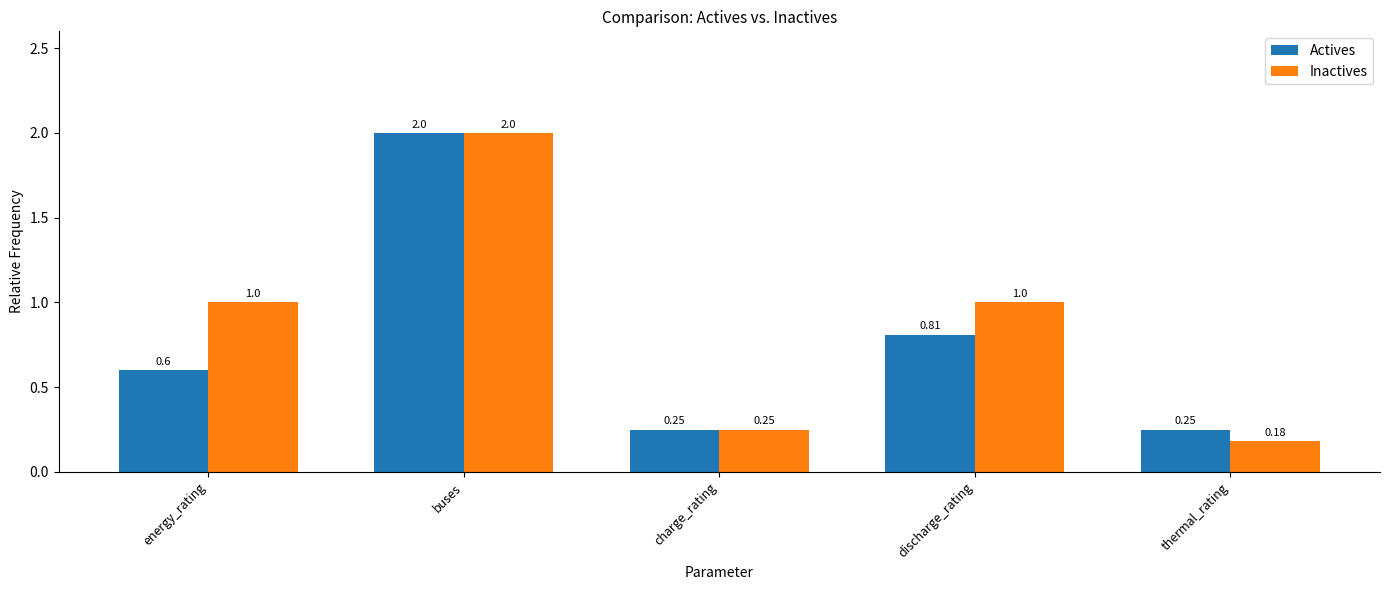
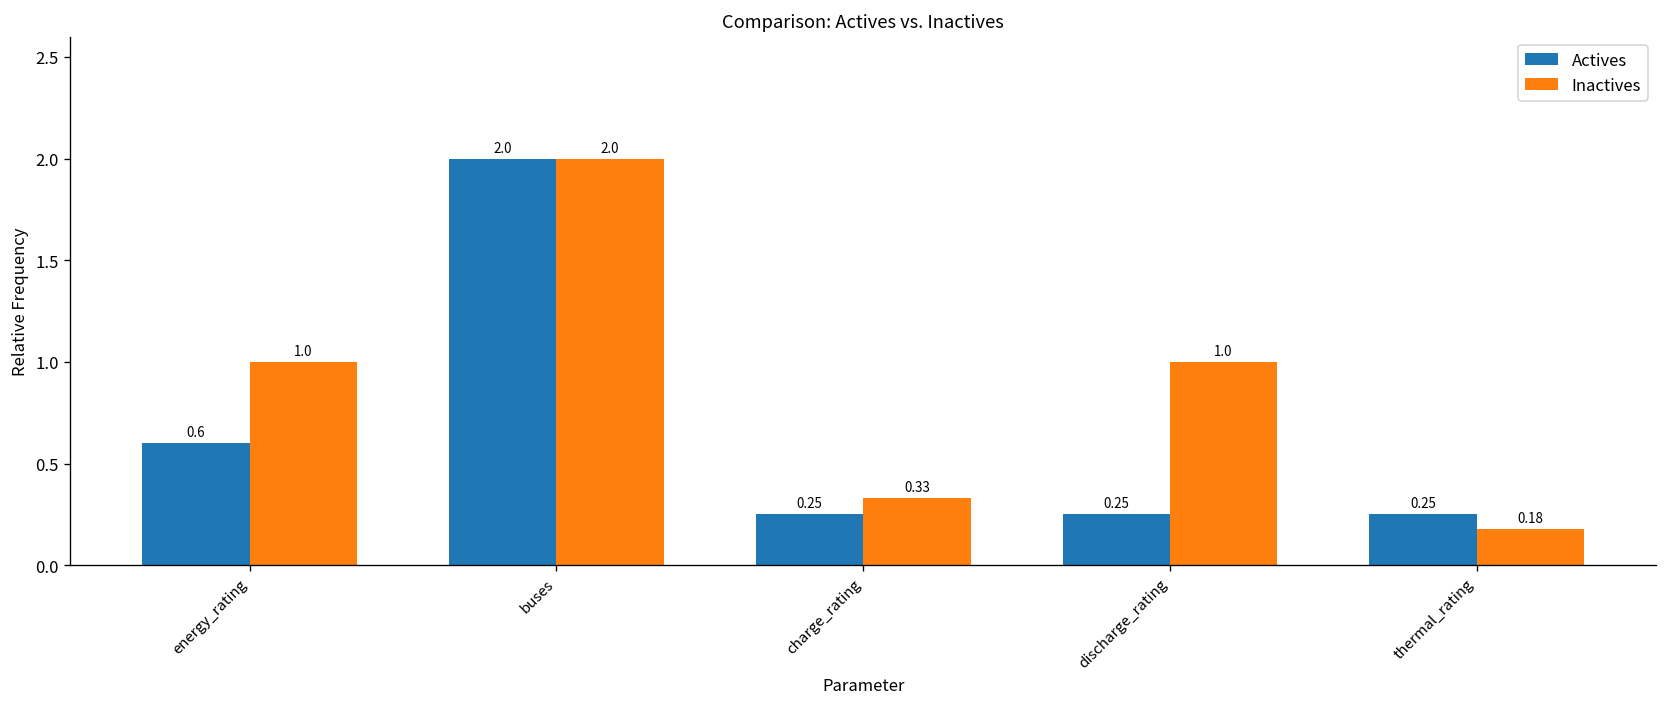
Inactives, charge_rating: 0.25 -> 0.33
Actives, discharge_rating: 0.81 -> 0.25
